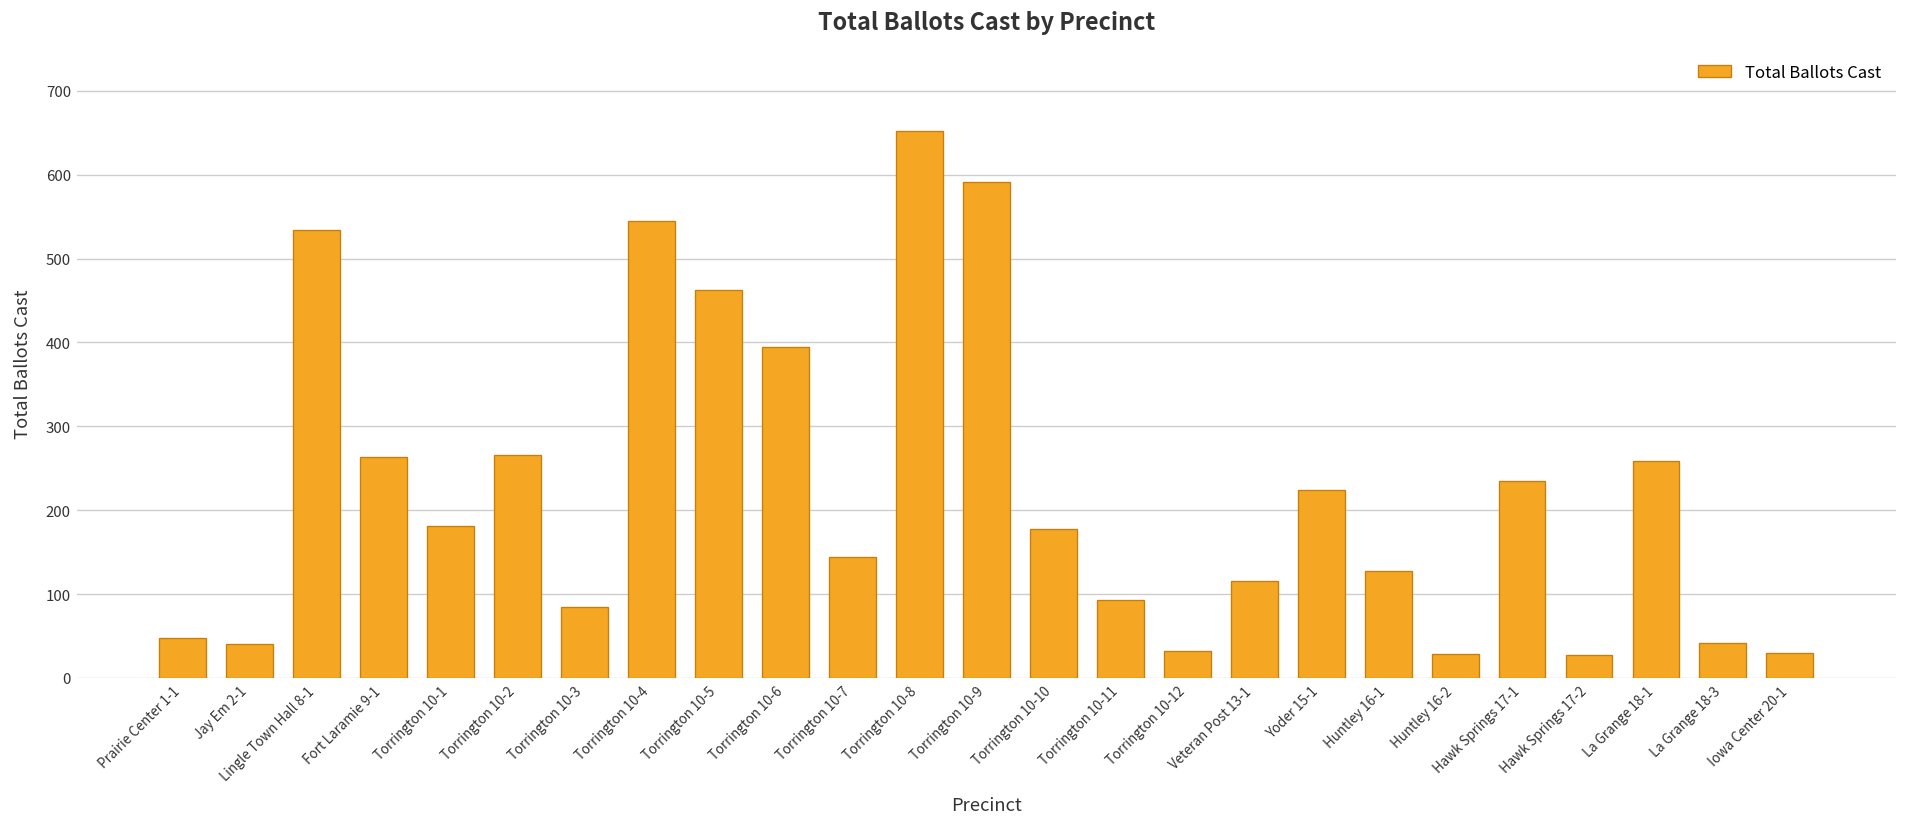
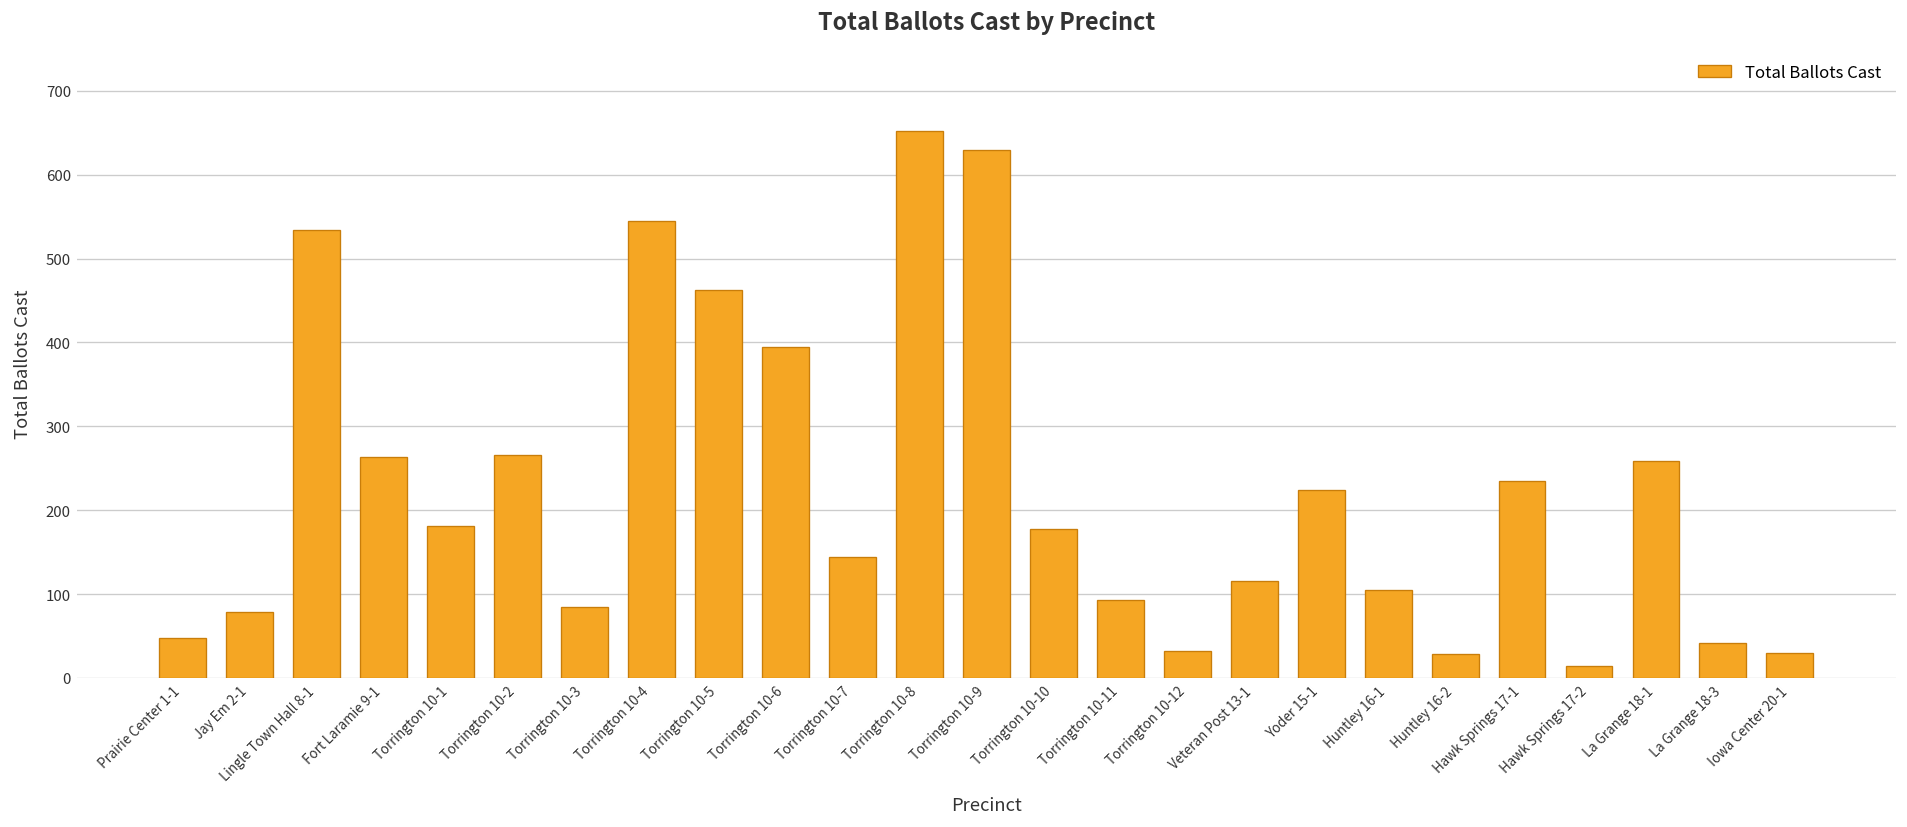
Jay Em 2-1: 40 -> 80
Torrington 10-9: 590 -> 630
Huntley 16-1: 130 -> 110
Hawk Springs 17-2: 30 -> 10
